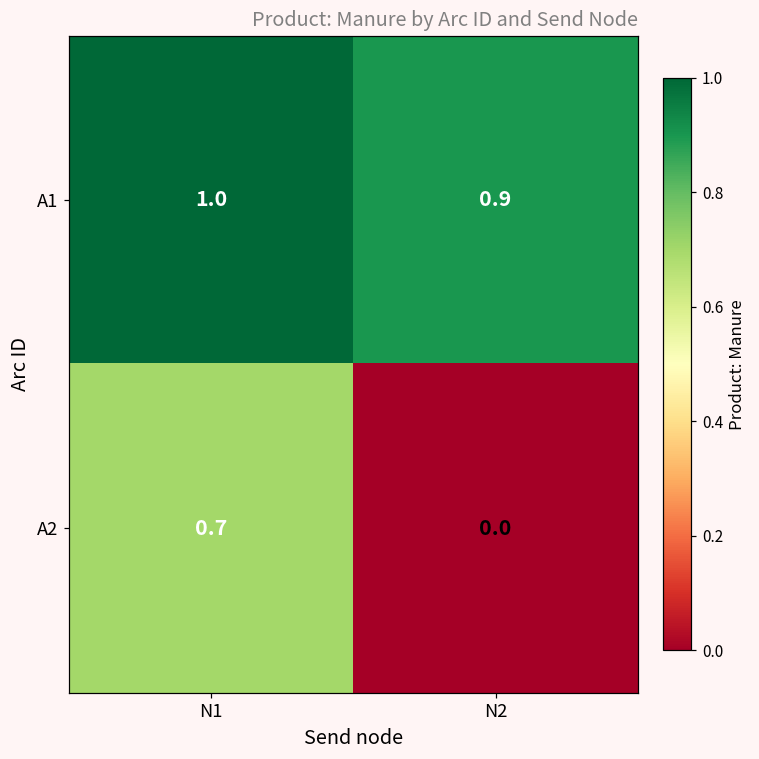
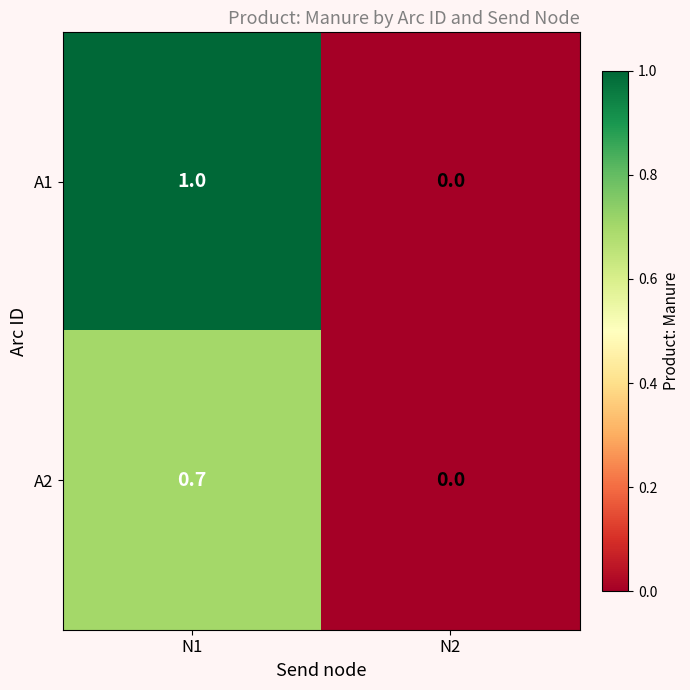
A1, N2: 0.9 -> 0.0
